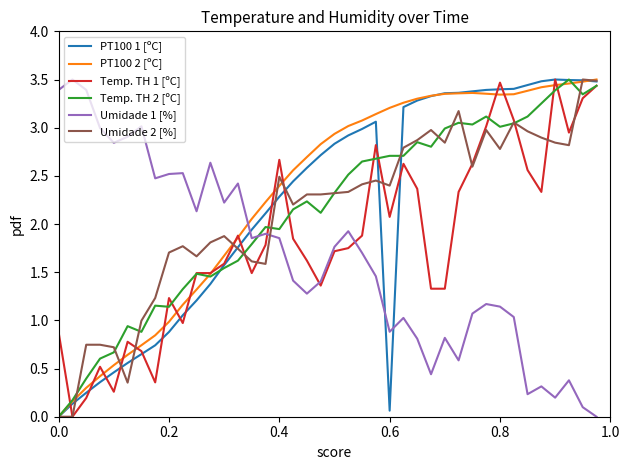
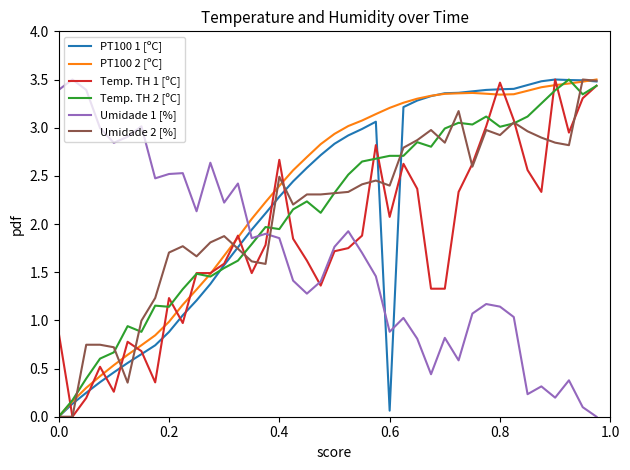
Umidade 2 [%], 0.8: 2.8 -> 2.9
